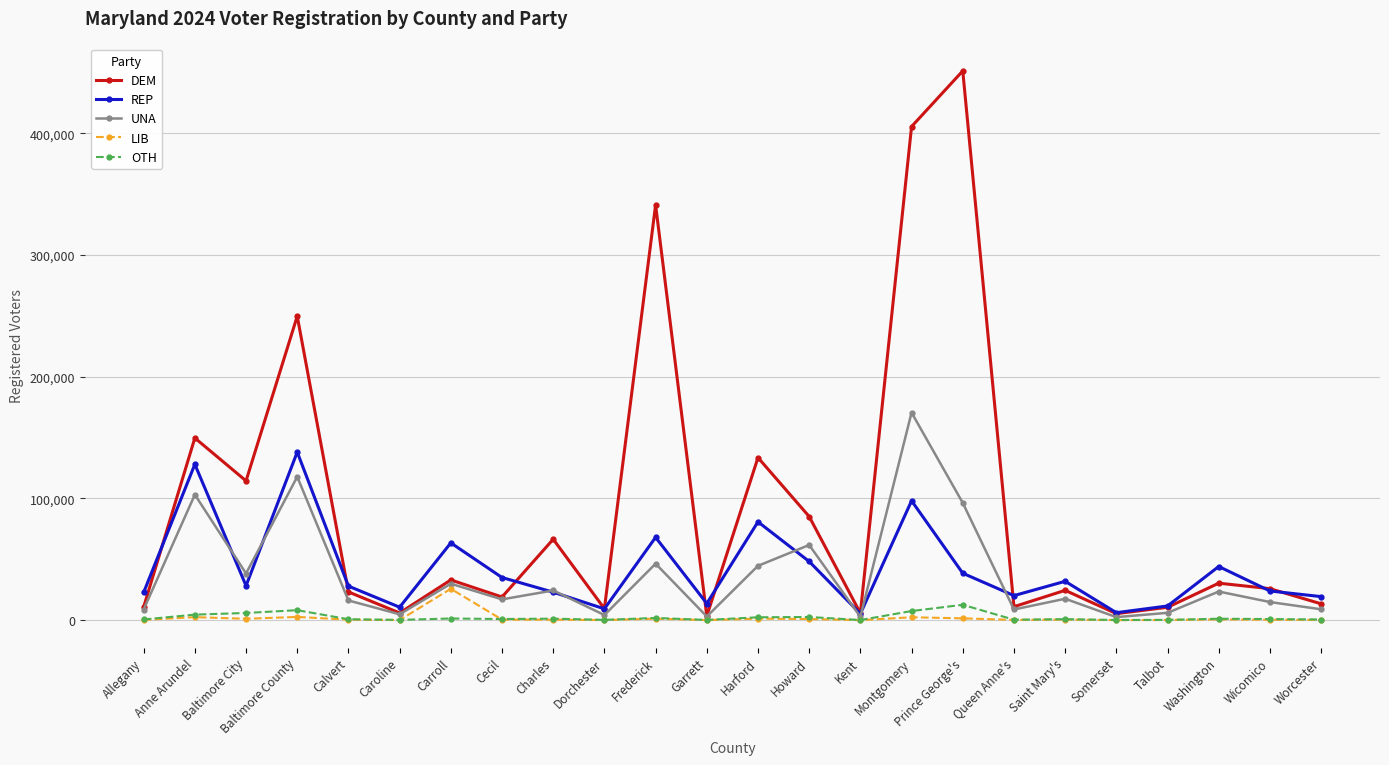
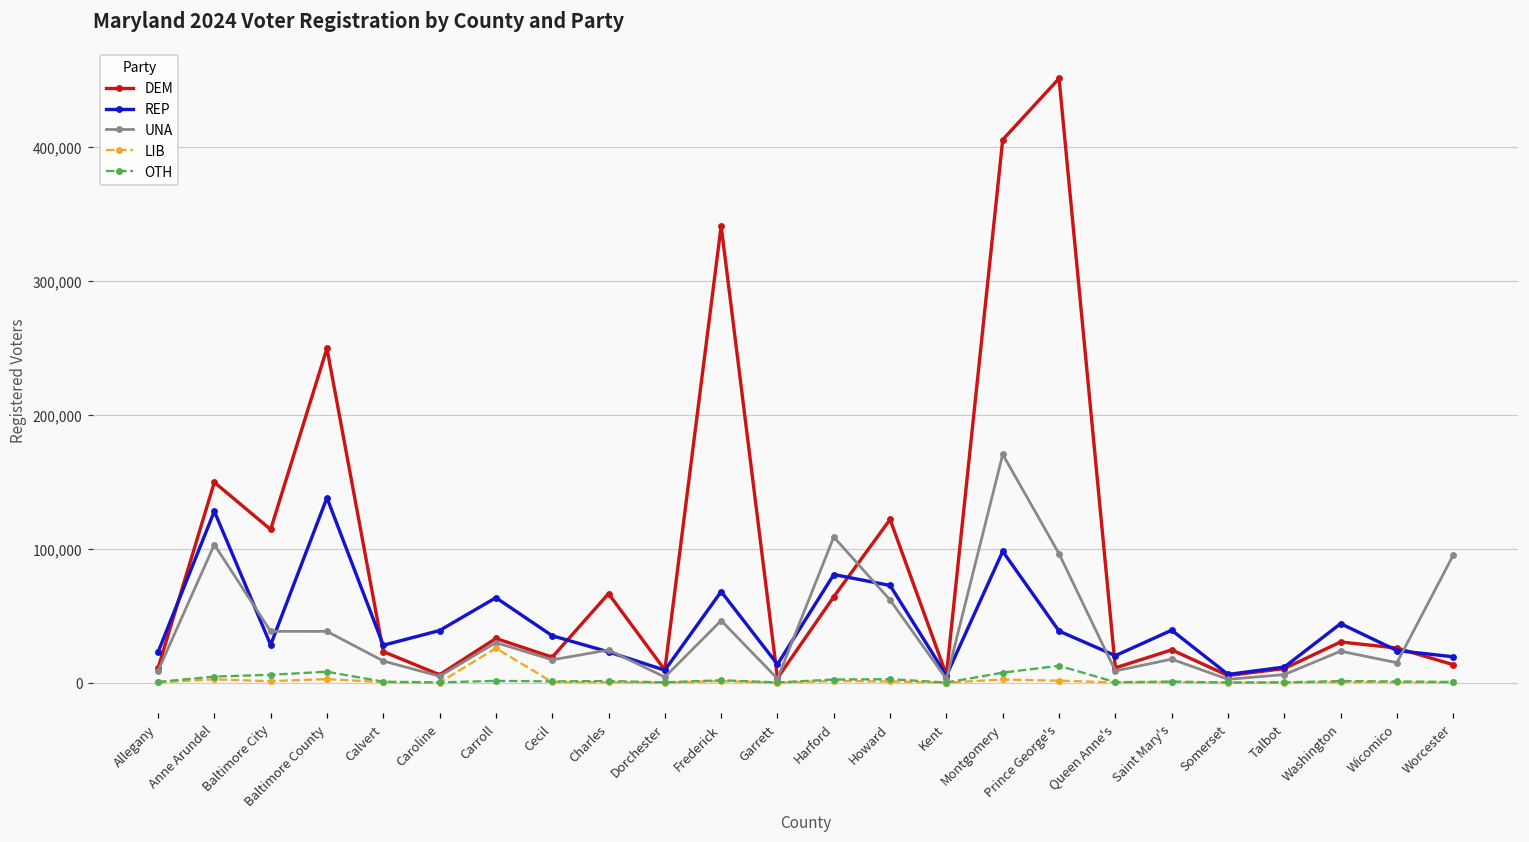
UNA, Baltimore County: 118,000 -> 38,000
REP, Caroline: 11,000 -> 39,000
DEM, Harford: 134,000 -> 64,000
UNA, Harford: 45,000 -> 109,000
DEM, Howard: 85,000 -> 122,000
REP, Howard: 48,000 -> 73,000
REP, Saint Mary's: 32,000 -> 39,000
UNA, Worcester: 9,000 -> 95,000
